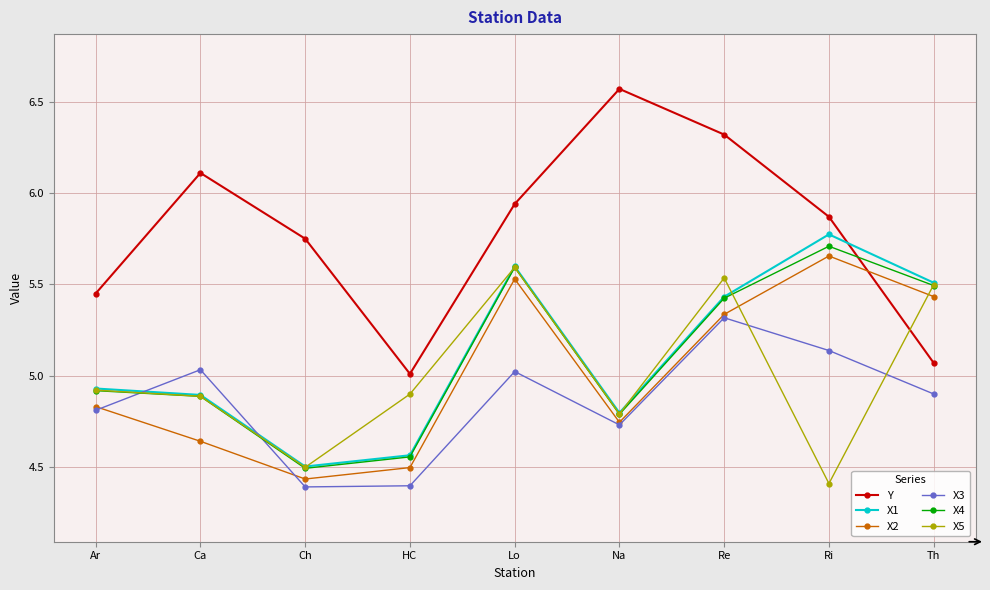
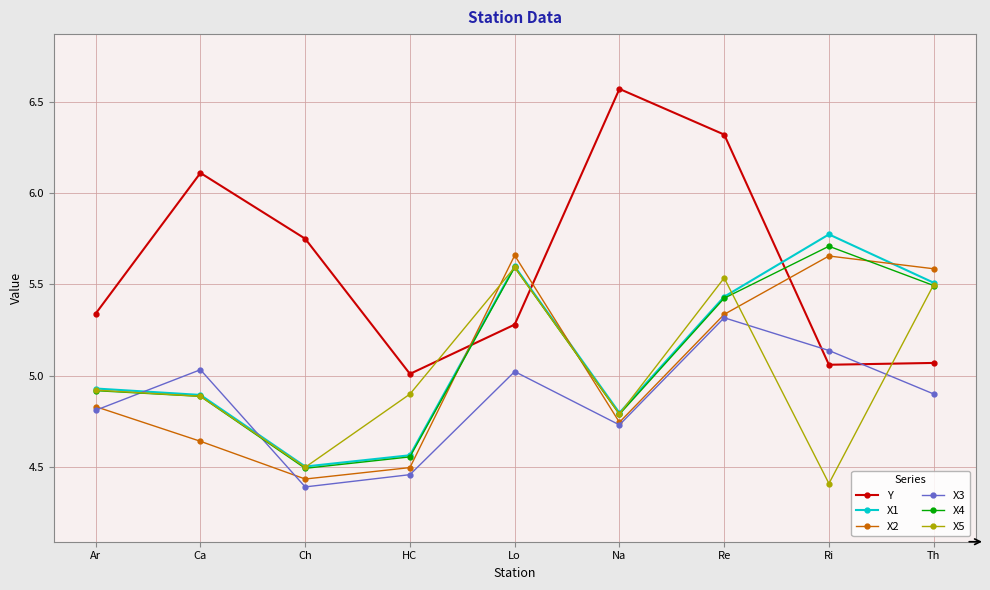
Y, Ar: 5.45 -> 5.34
X3, HC: 4.40 -> 4.46
Y, Lo: 5.94 -> 5.28
X2, Lo: 5.53 -> 5.66
Y, Ri: 5.87 -> 5.06
X2, Th: 5.43 -> 5.59
